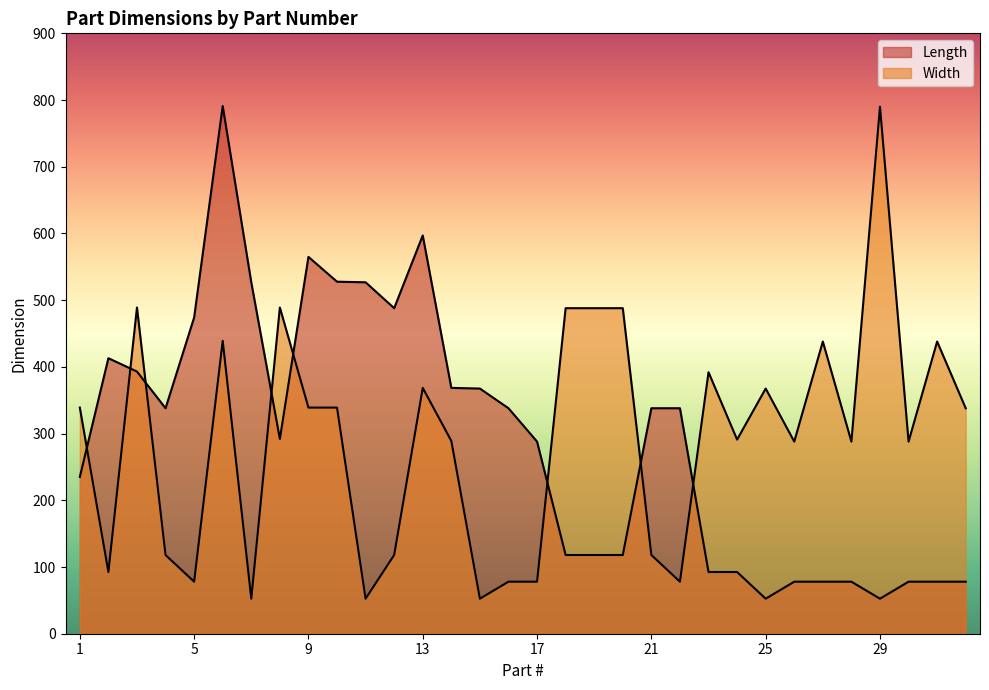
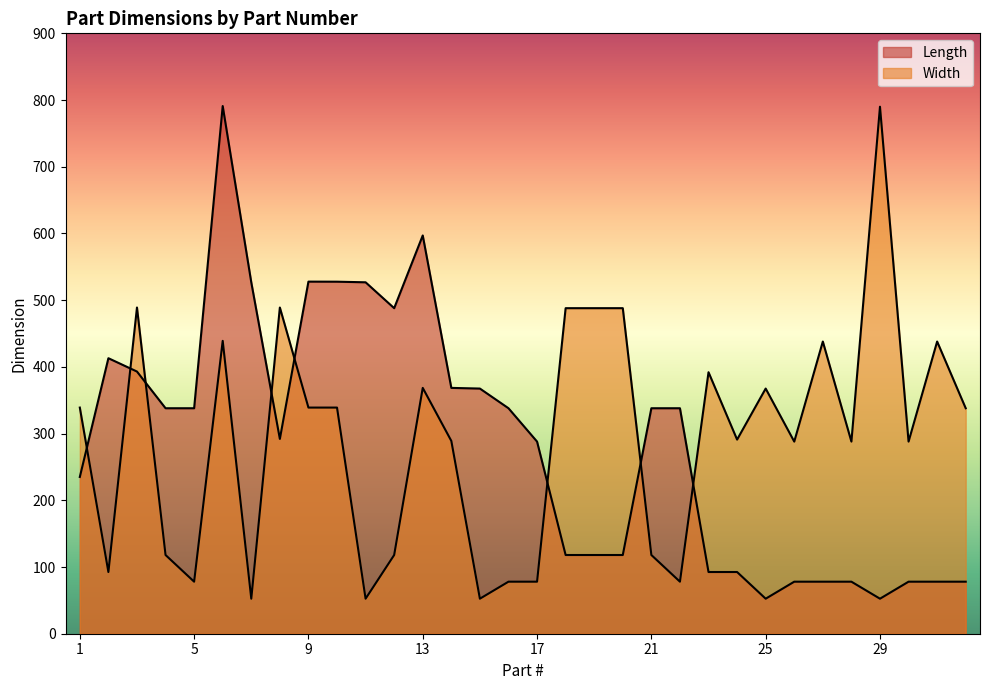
Length, 5: 470 -> 340
Length, 9: 560 -> 530
